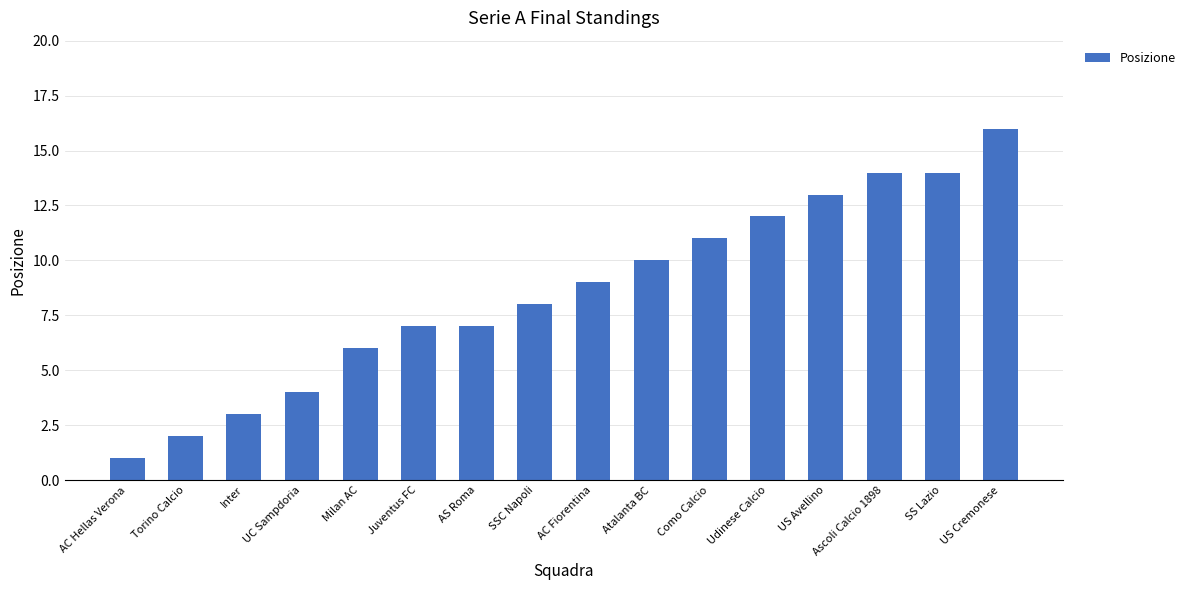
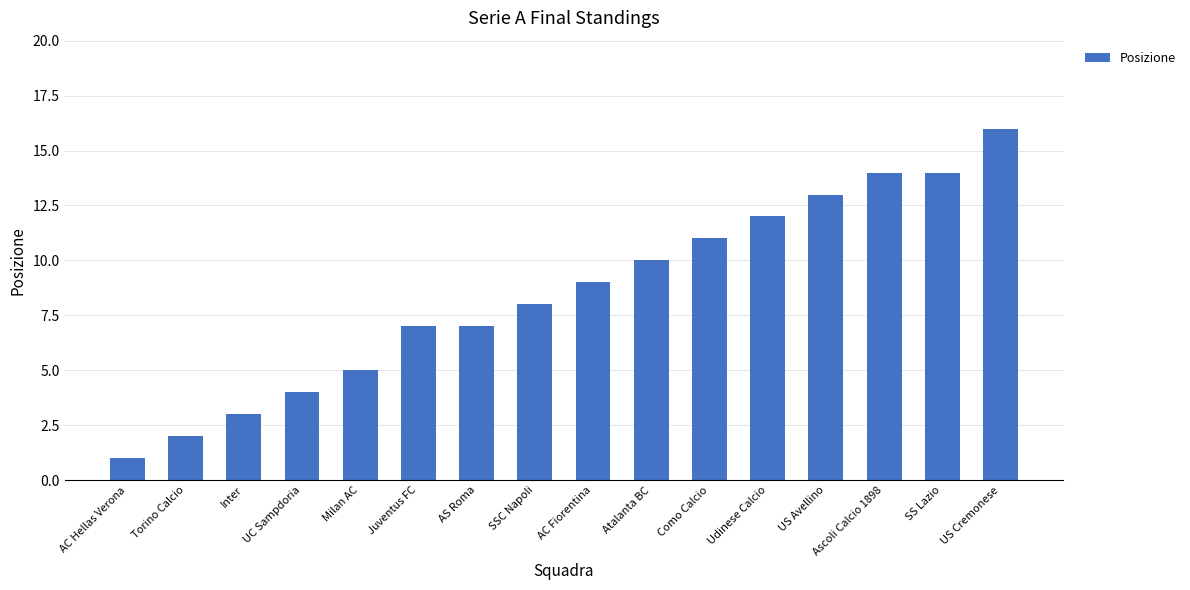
Milan AC: 6 -> 5
